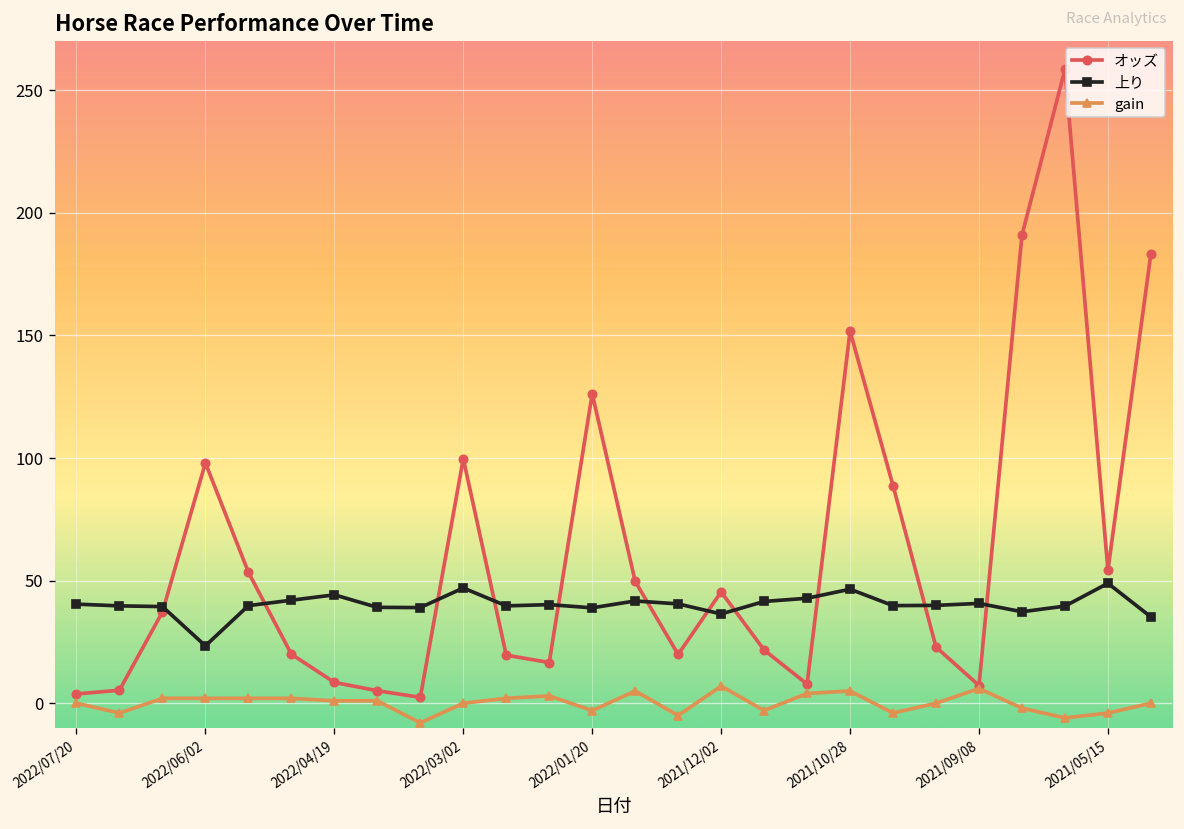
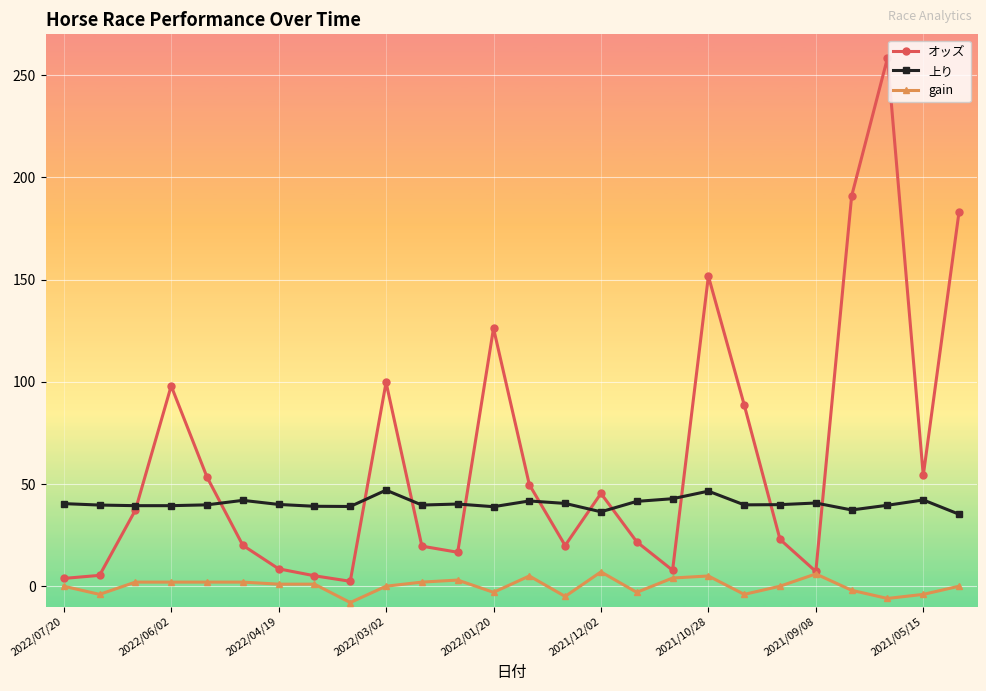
上り, 2022/06/02: 23 -> 39
上り, 2022/04/19: 44 -> 40
上り, 2021/05/15: 49 -> 42
